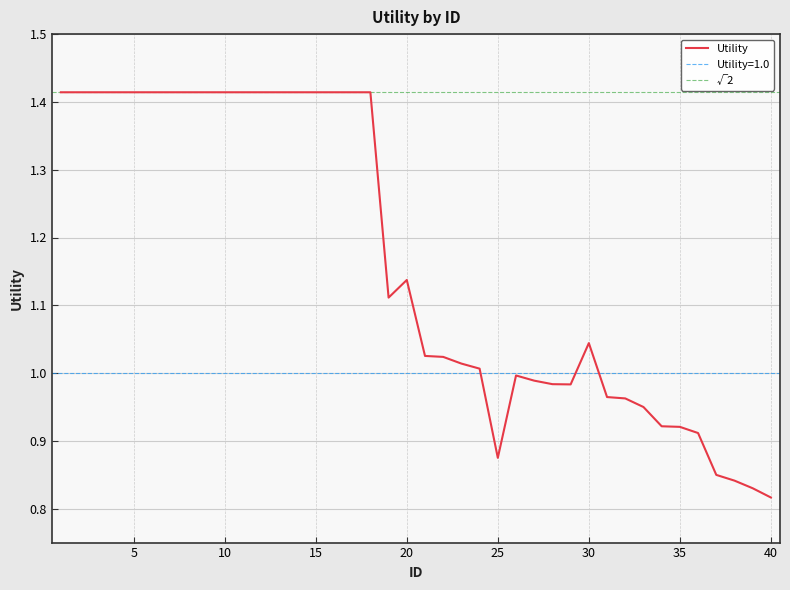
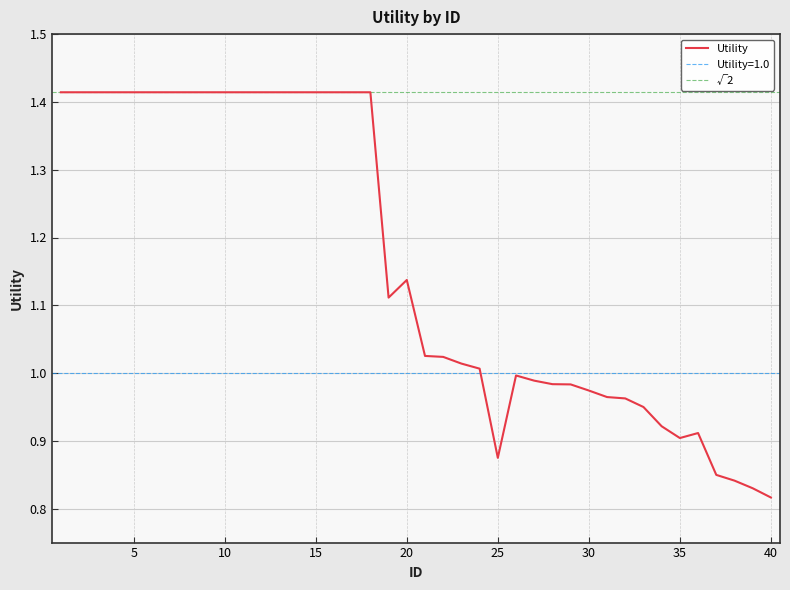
30: 1.04 -> 0.97
35: 0.92 -> 0.90
